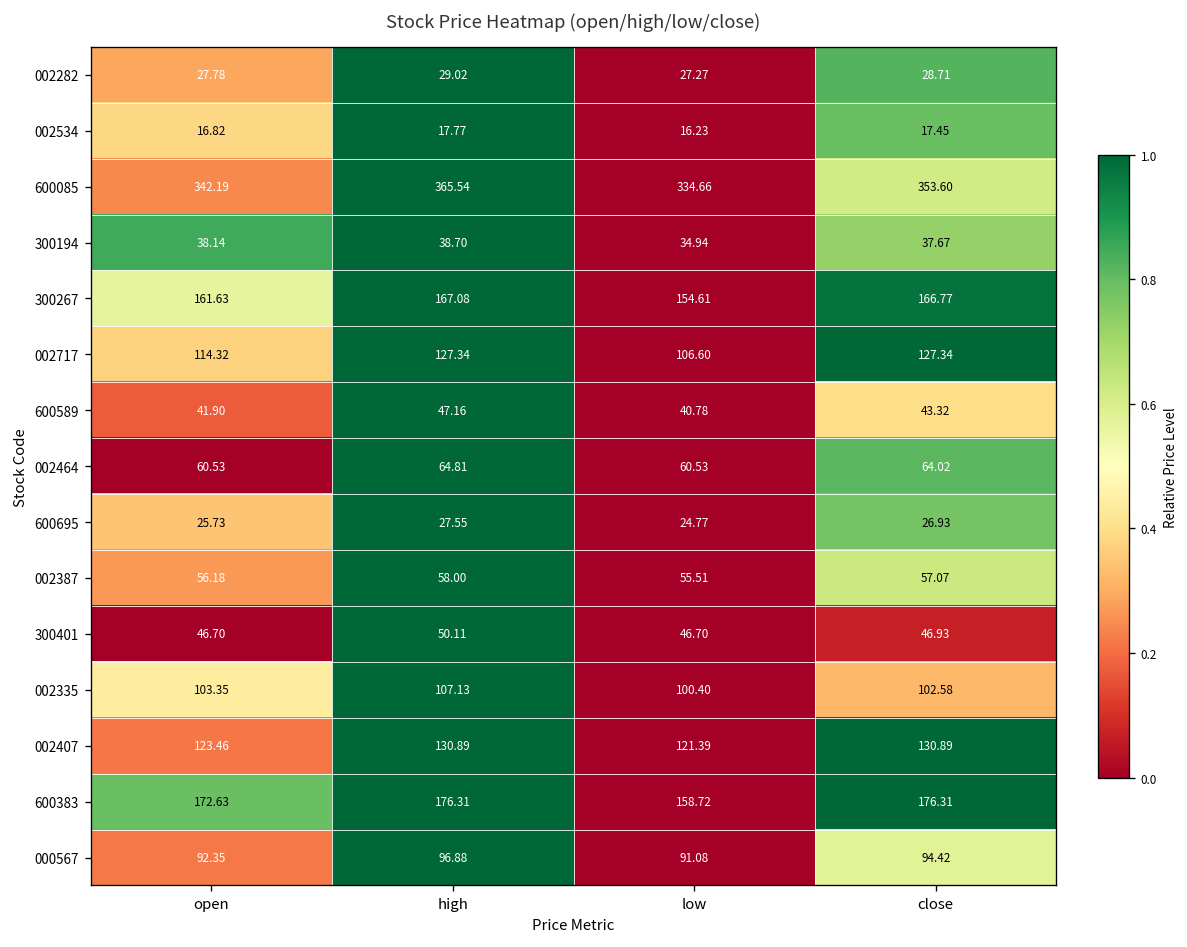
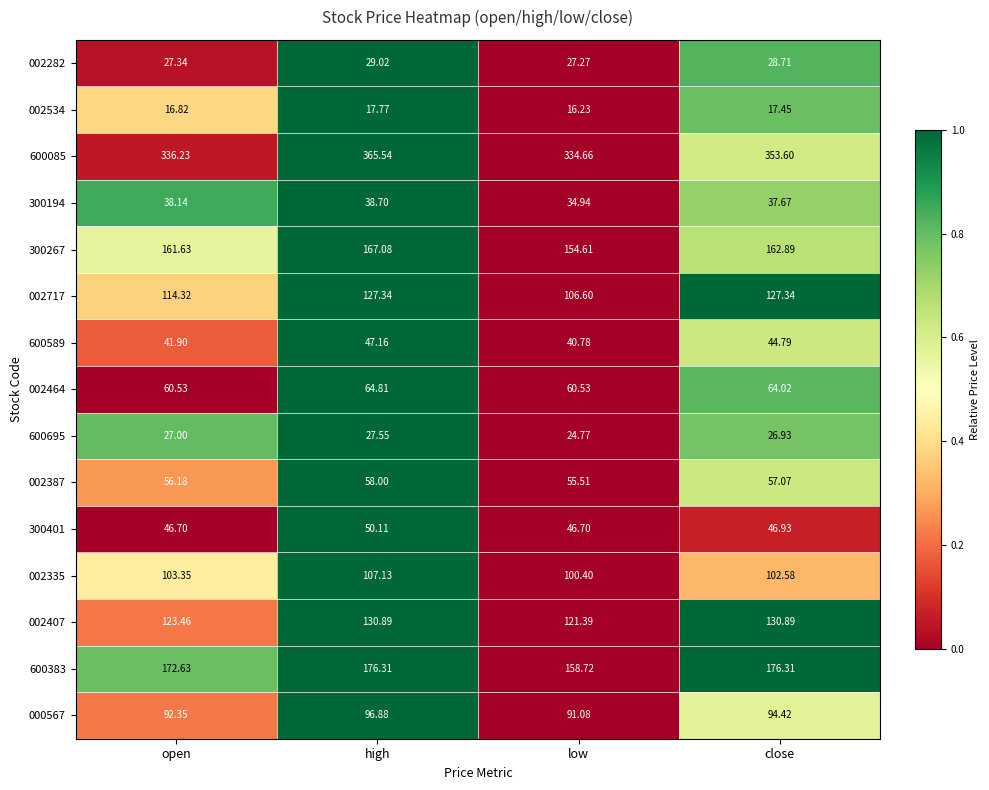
002282, open: 27.78 -> 27.34
600085, open: 342.19 -> 336.23
300267, close: 166.77 -> 162.89
600589, close: 43.32 -> 44.79
600695, open: 25.73 -> 27.00
